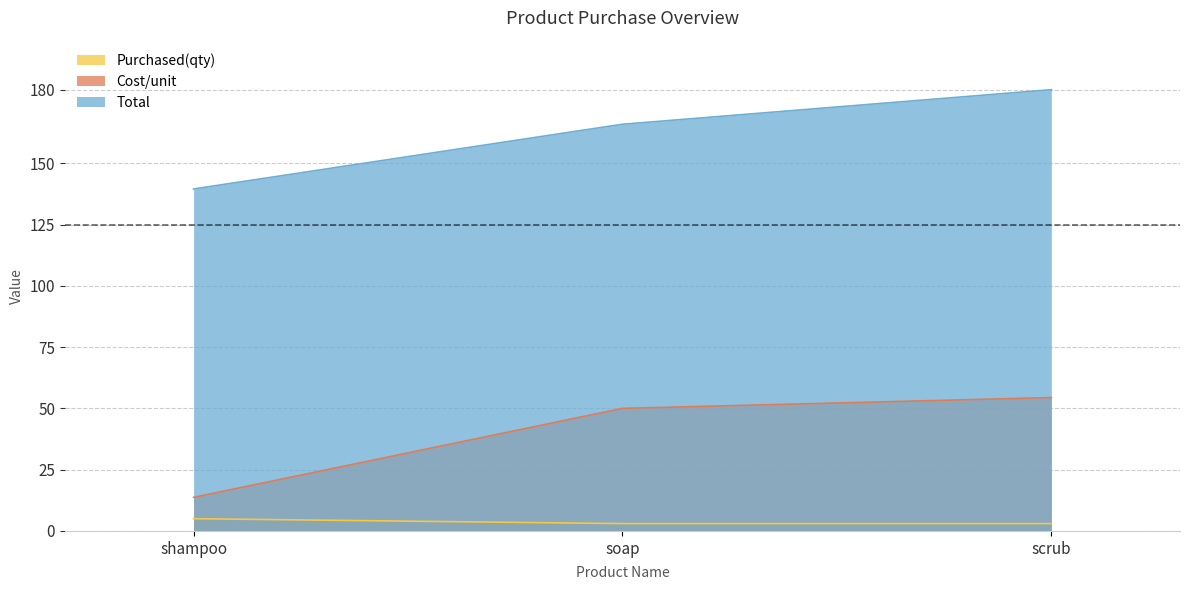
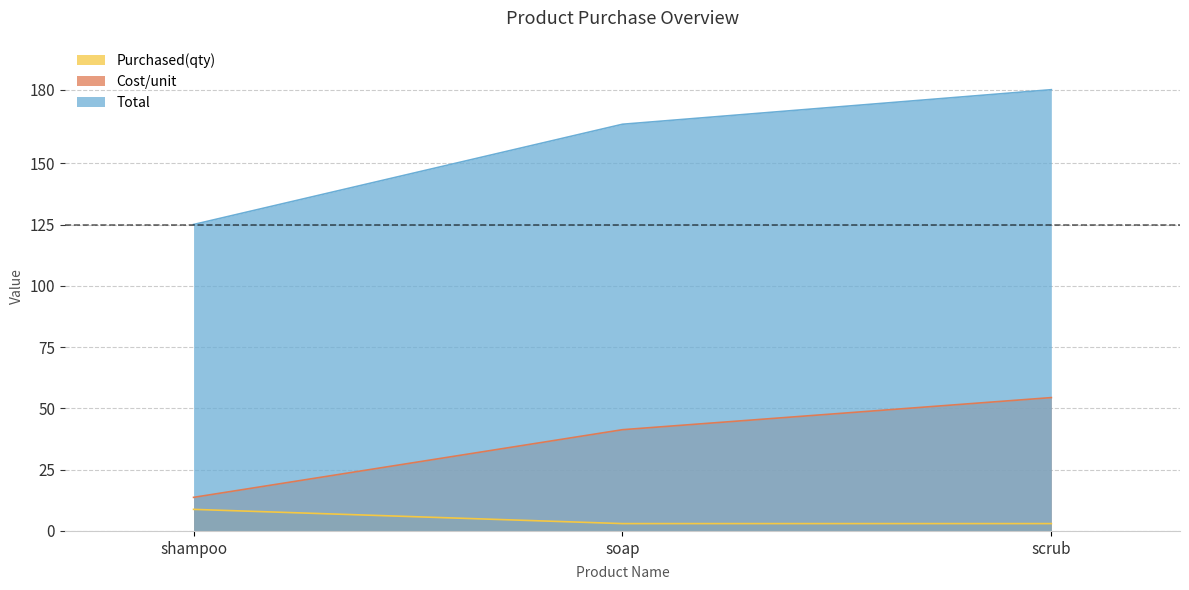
Purchased(qty), shampoo: 5 -> 9
Total, shampoo: 140 -> 125
Cost/unit, soap: 50 -> 41
